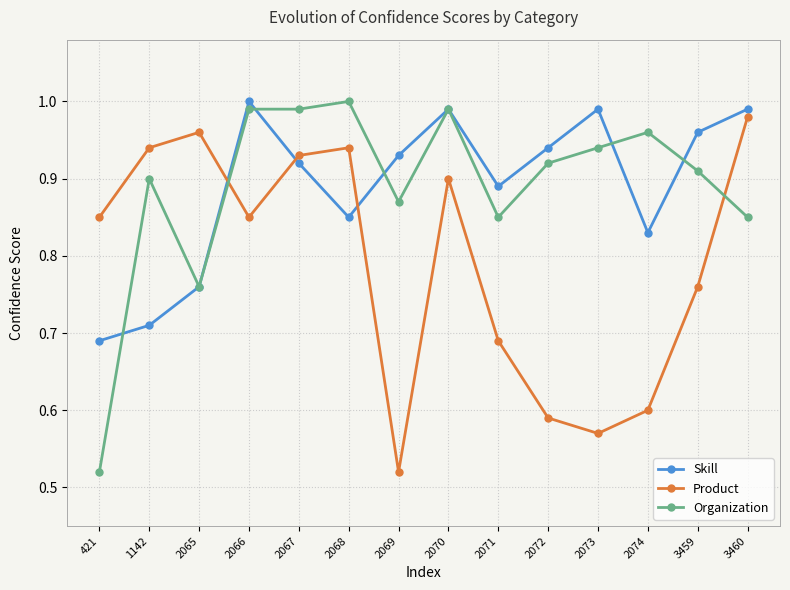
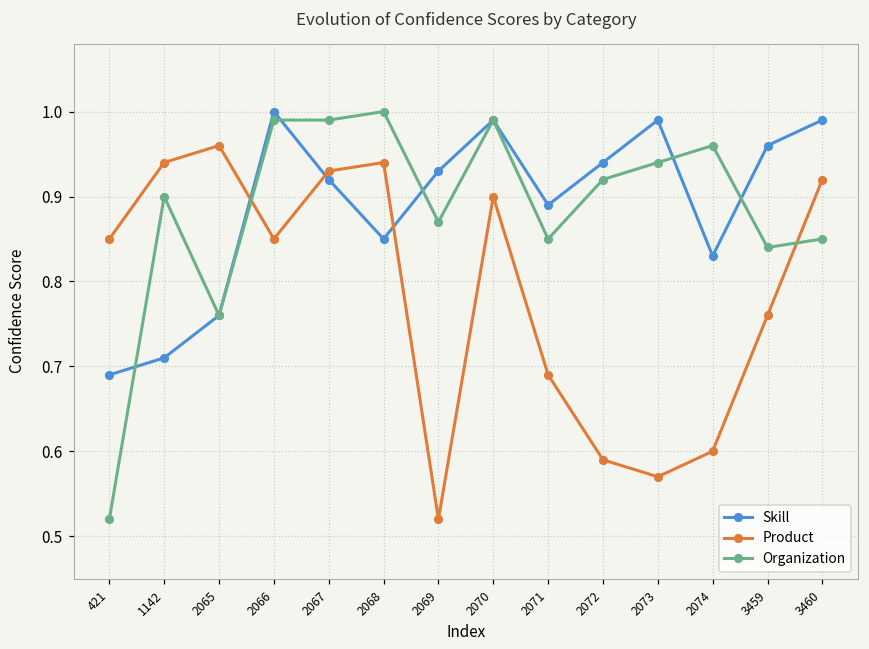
Organization, 3459: 0.91 -> 0.84
Product, 3460: 0.98 -> 0.92
